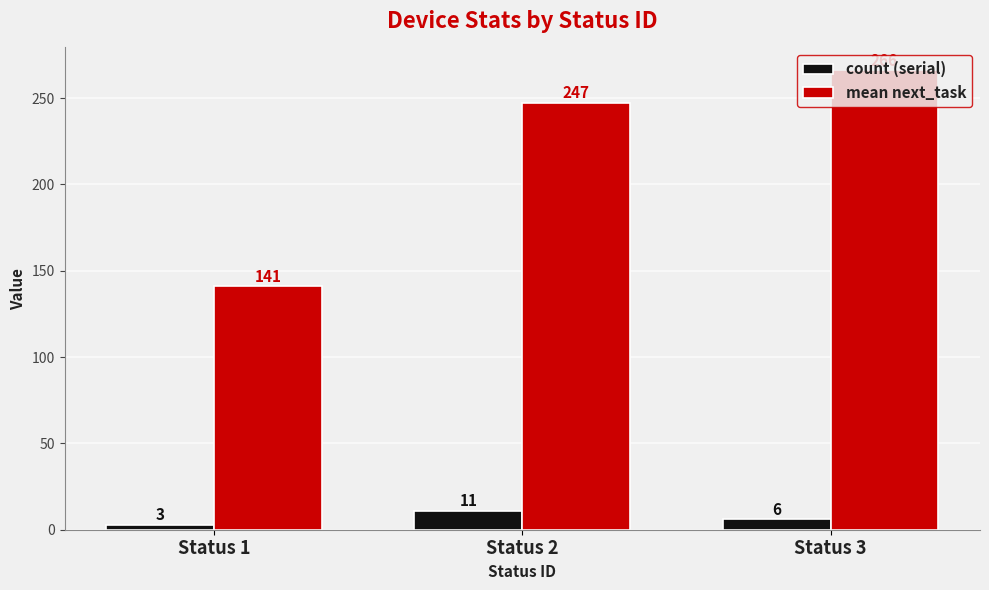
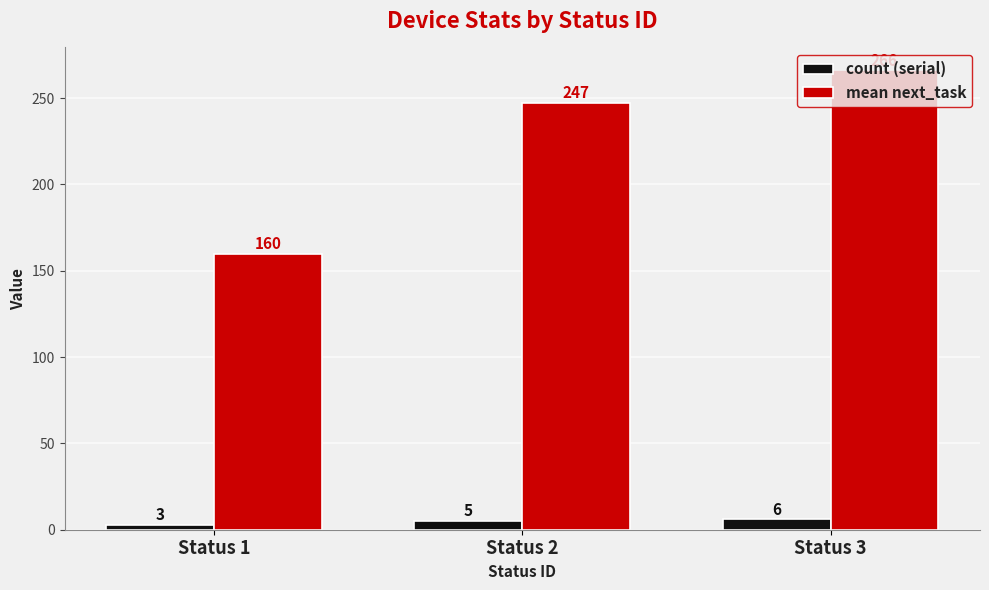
mean next_task, Status 1: 141 -> 160
count (serial), Status 2: 11 -> 5
